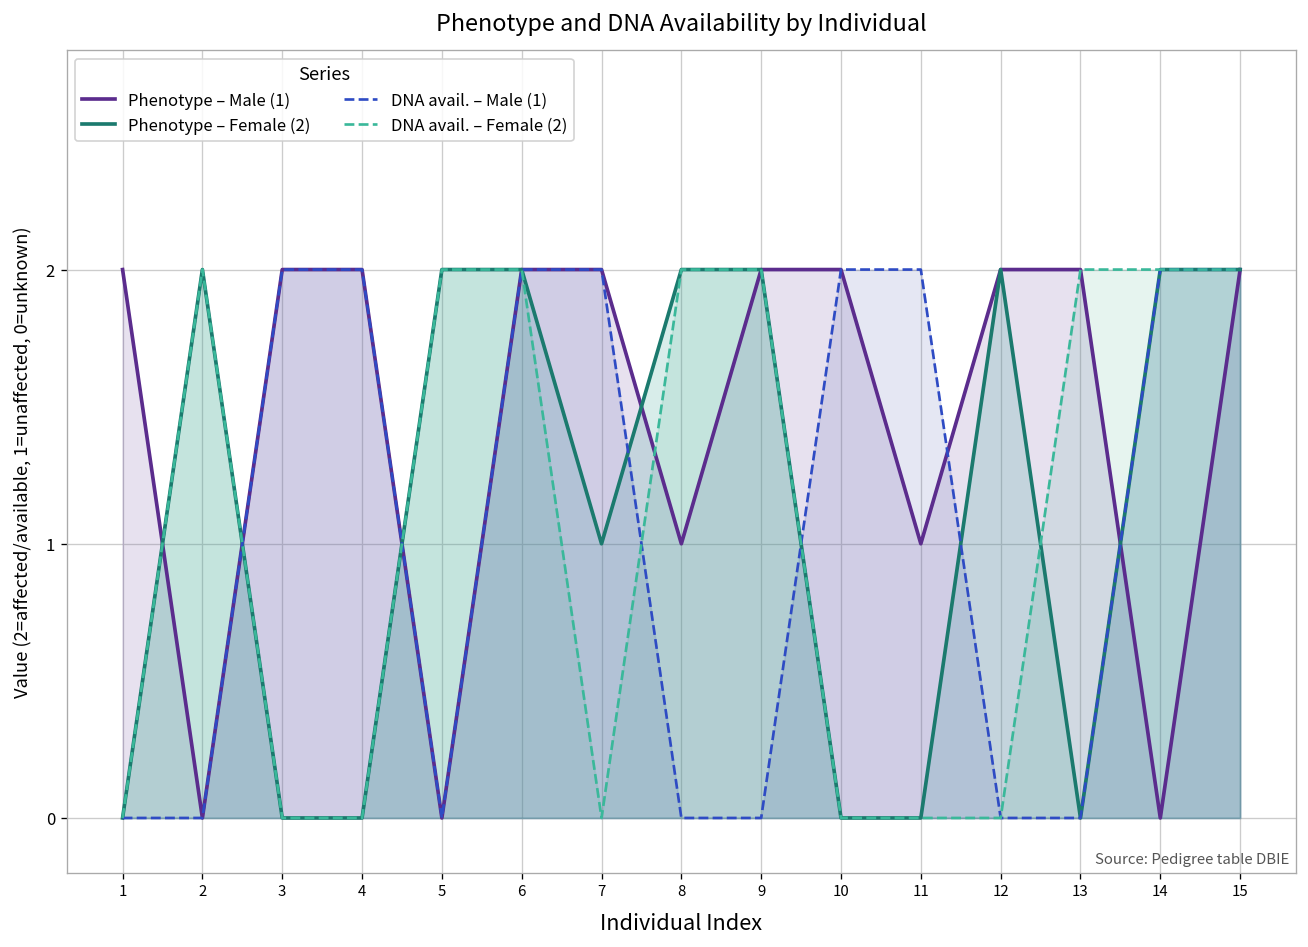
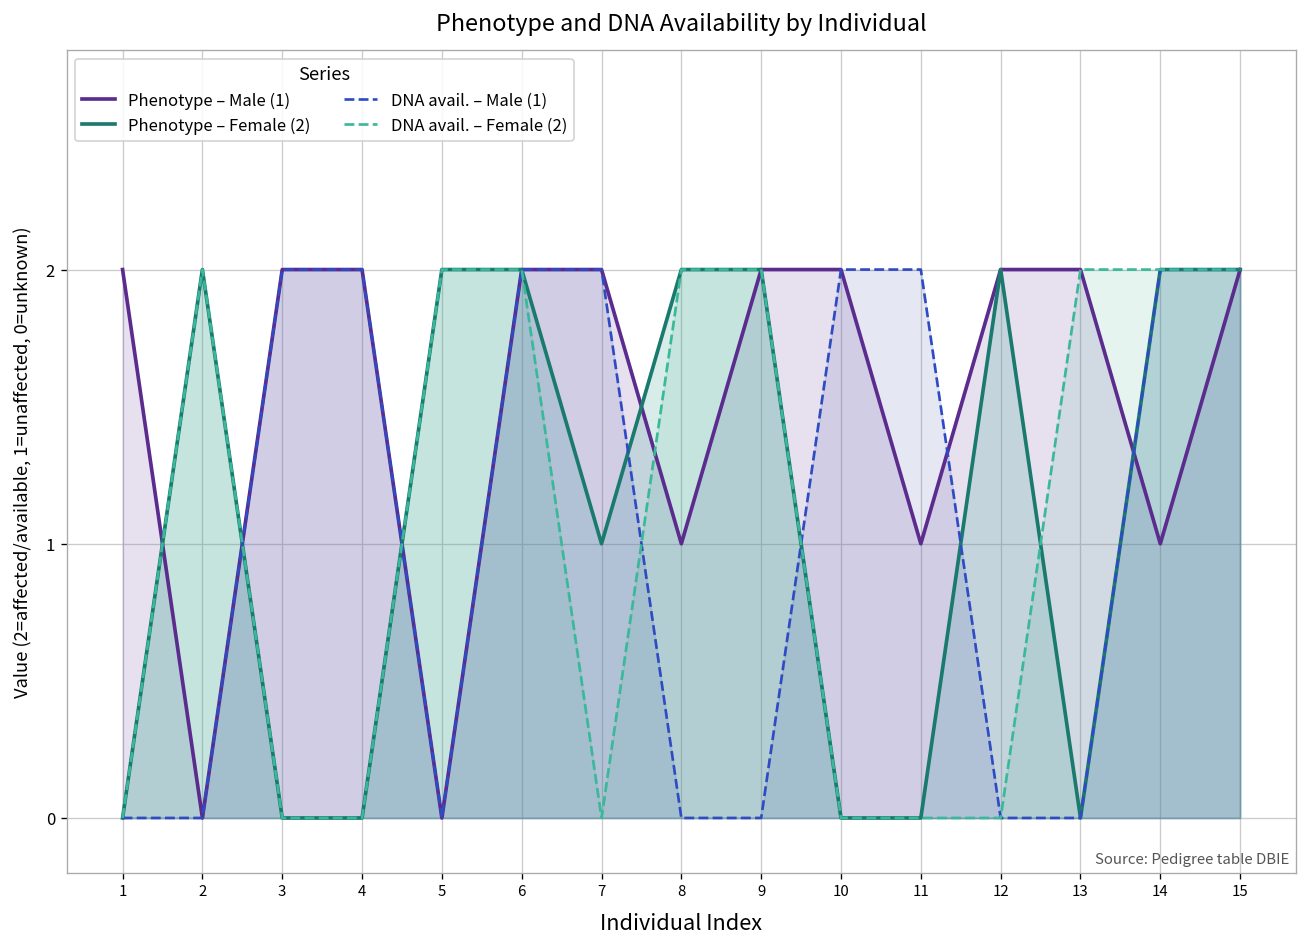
Phenotype – Male (1), 14: 0 -> 1
